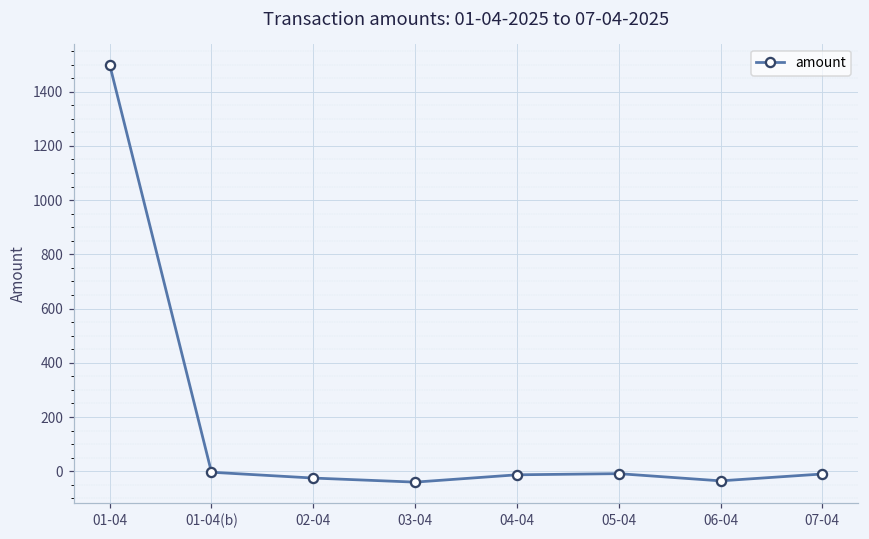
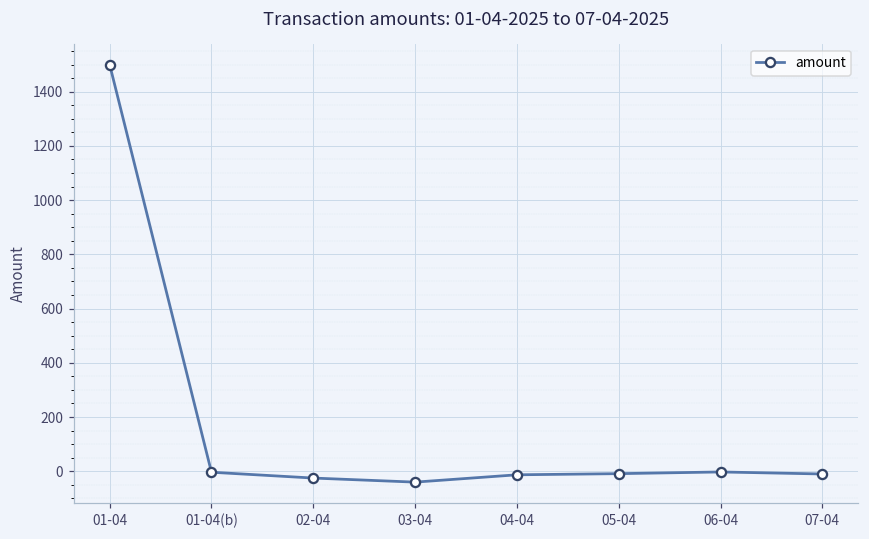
06-04: -40 -> 0
